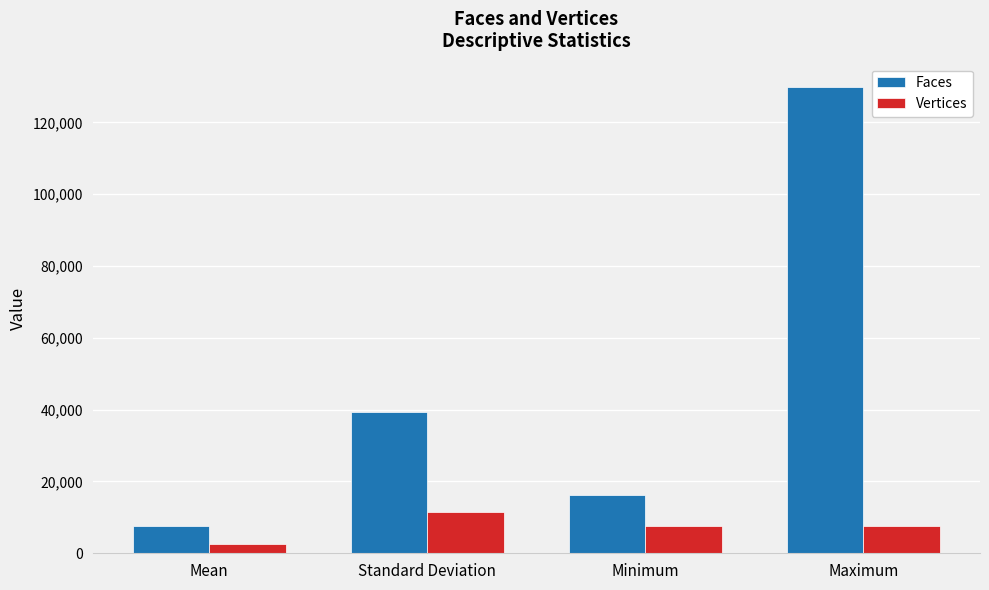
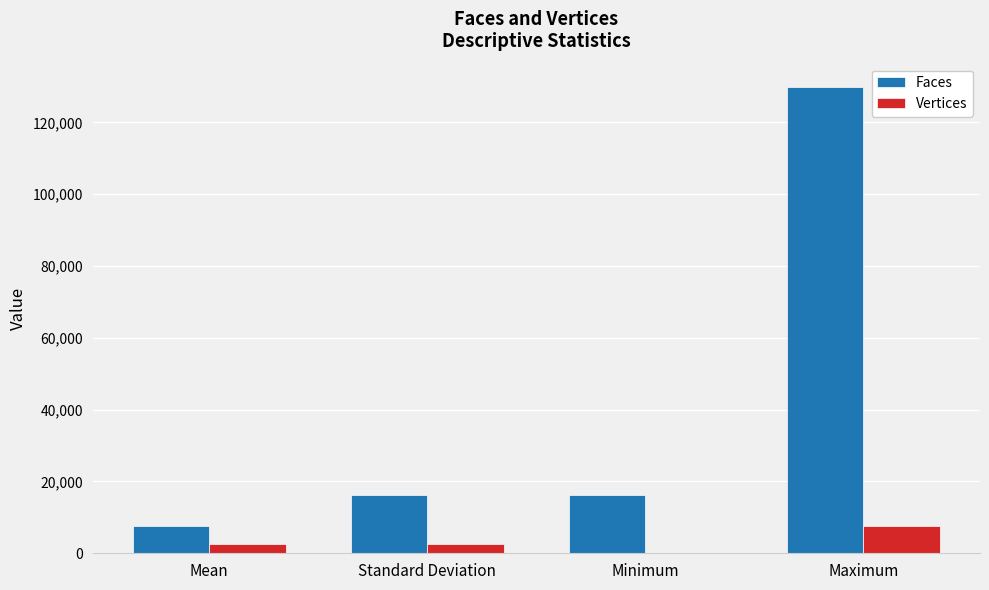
Faces, Standard Deviation: 39,000 -> 16,000
Vertices, Standard Deviation: 12,000 -> 2,000
Vertices, Minimum: 8,000 -> 0
